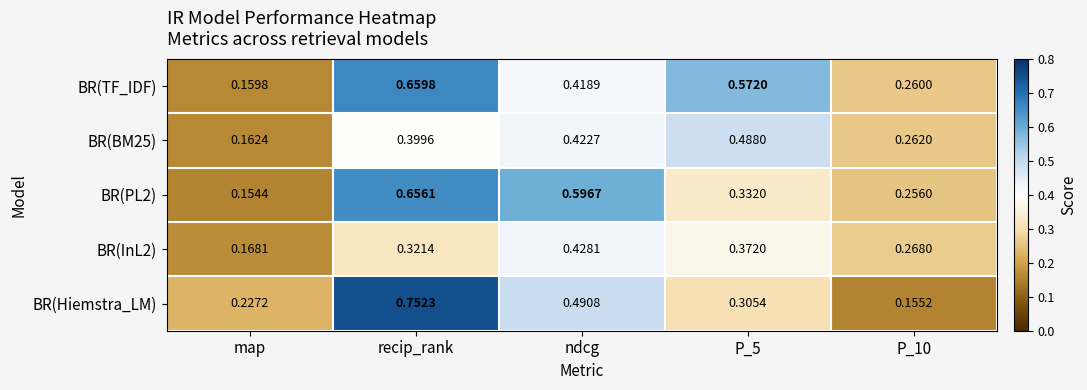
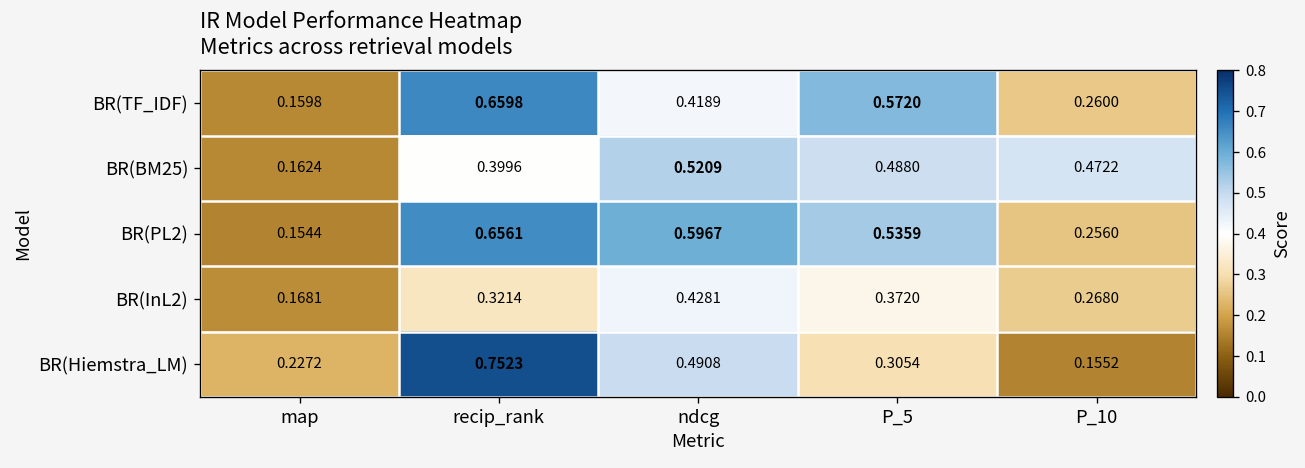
BR(BM25), ndcg: 0.4227 -> 0.5209
BR(BM25), P_10: 0.2620 -> 0.4722
BR(PL2), P_5: 0.3320 -> 0.5359
